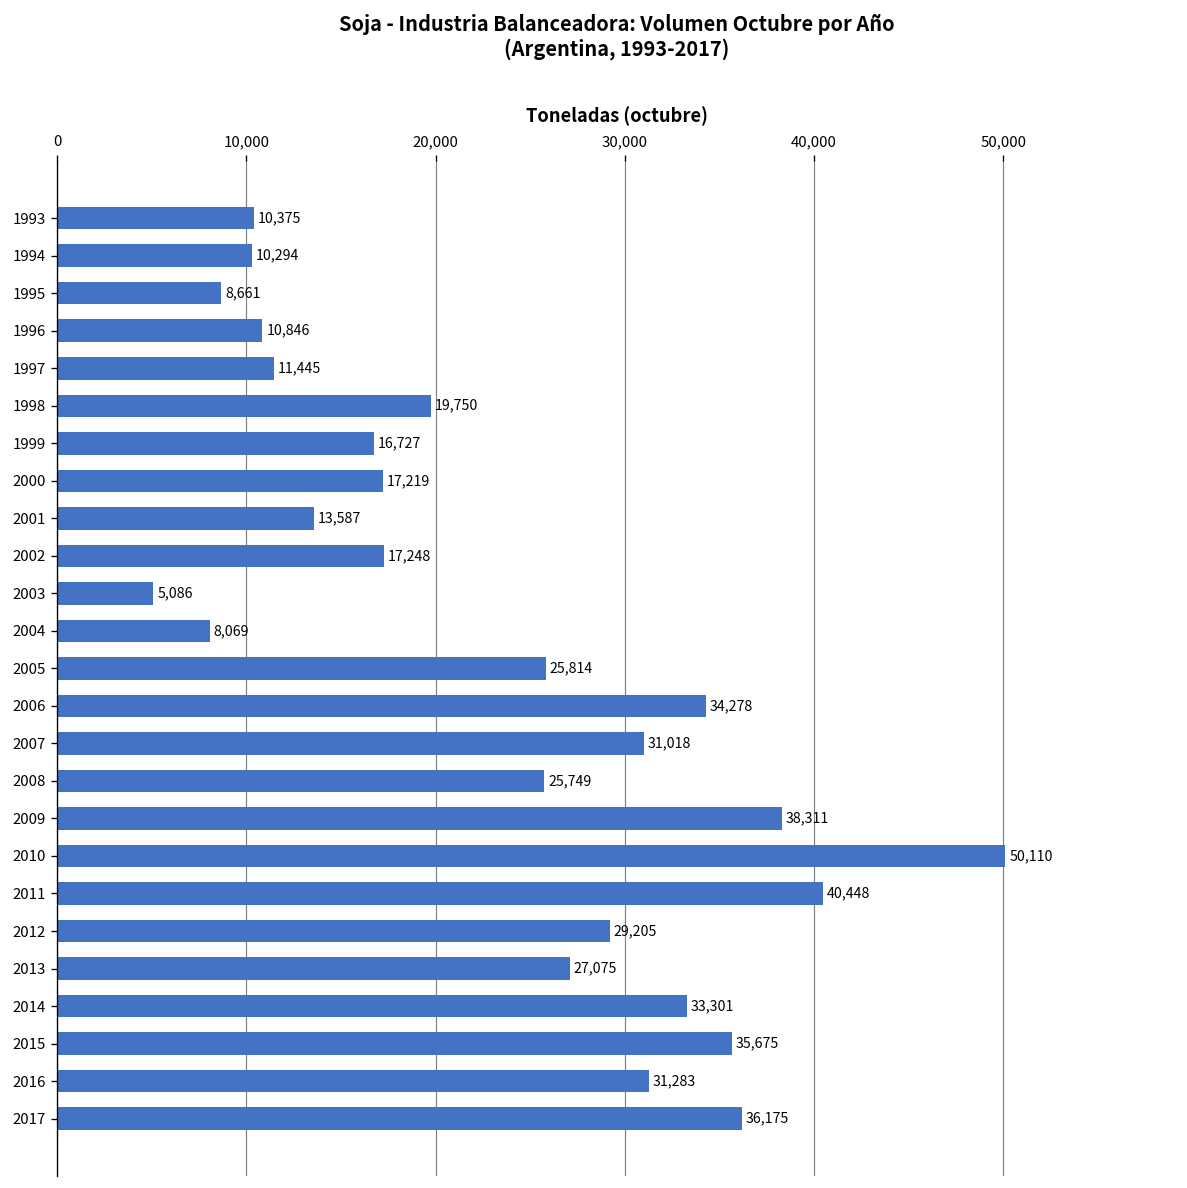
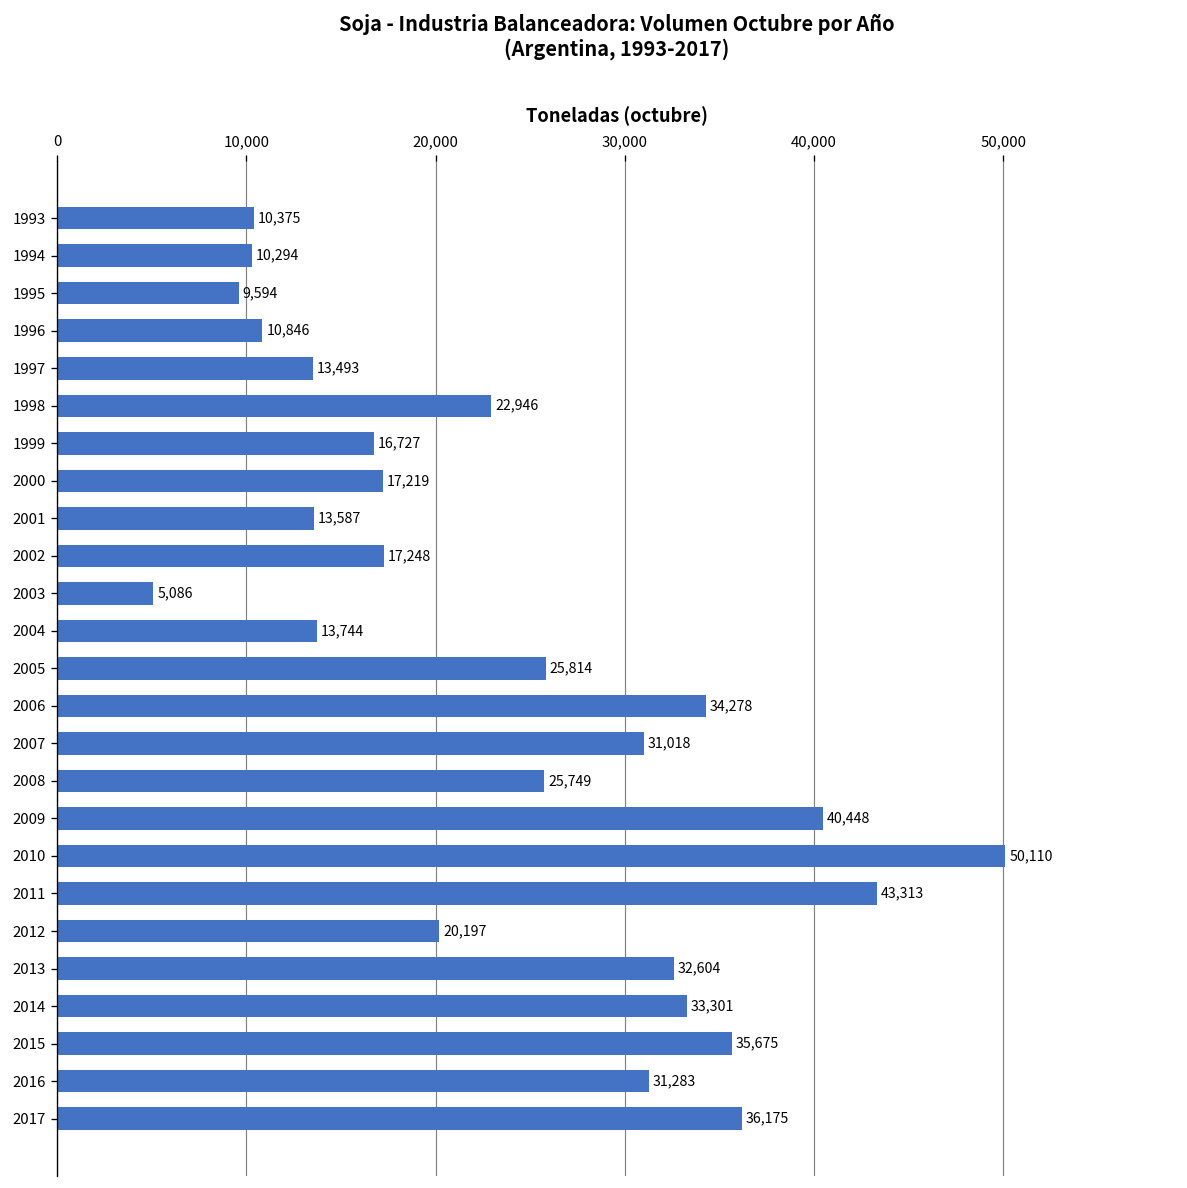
1995: 8,661 -> 9,594
1997: 11,445 -> 13,493
1998: 19,750 -> 22,946
2004: 8,069 -> 13,744
2009: 38,311 -> 40,448
2011: 40,448 -> 43,313
2012: 29,205 -> 20,197
2013: 27,075 -> 32,604
